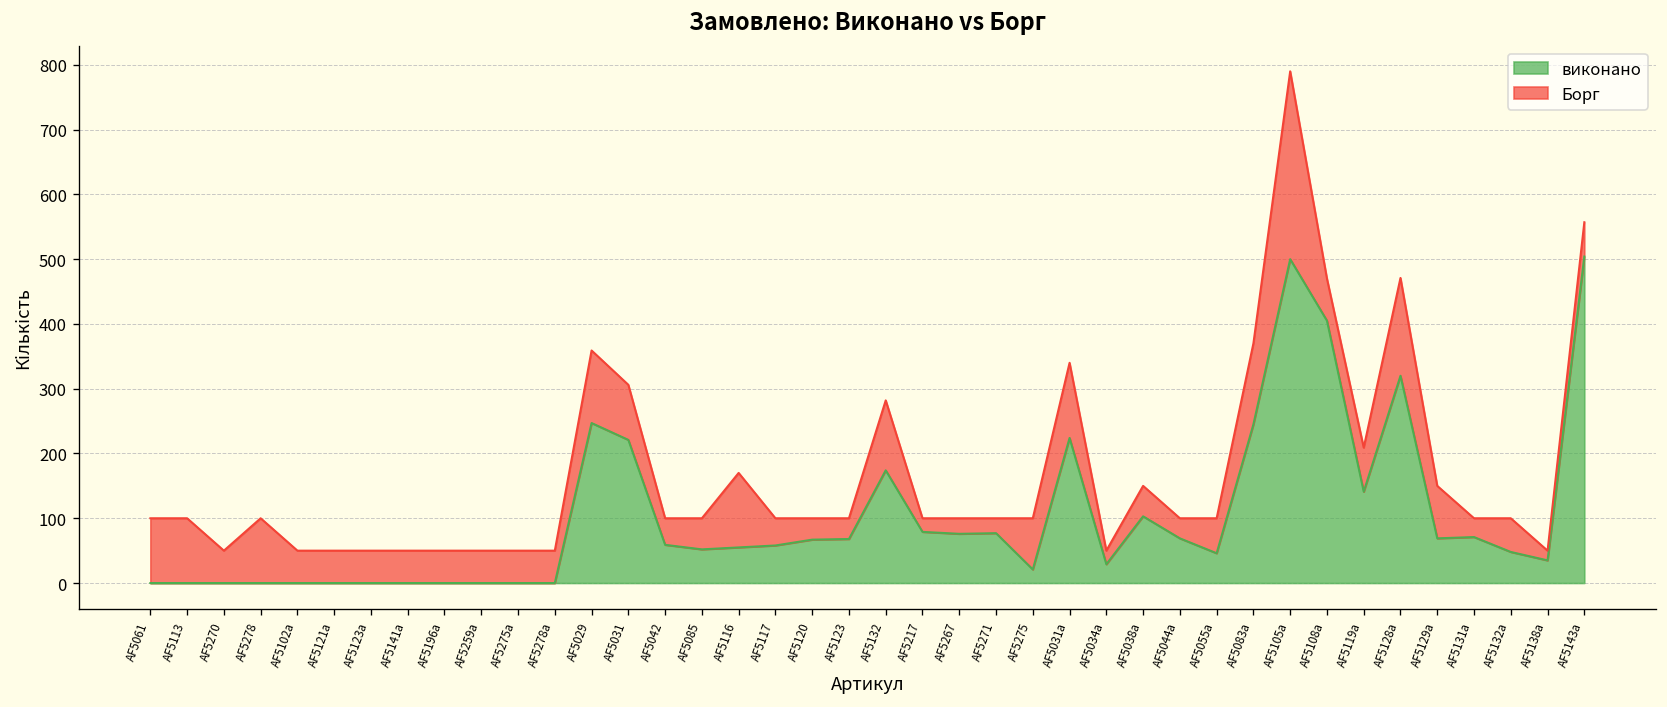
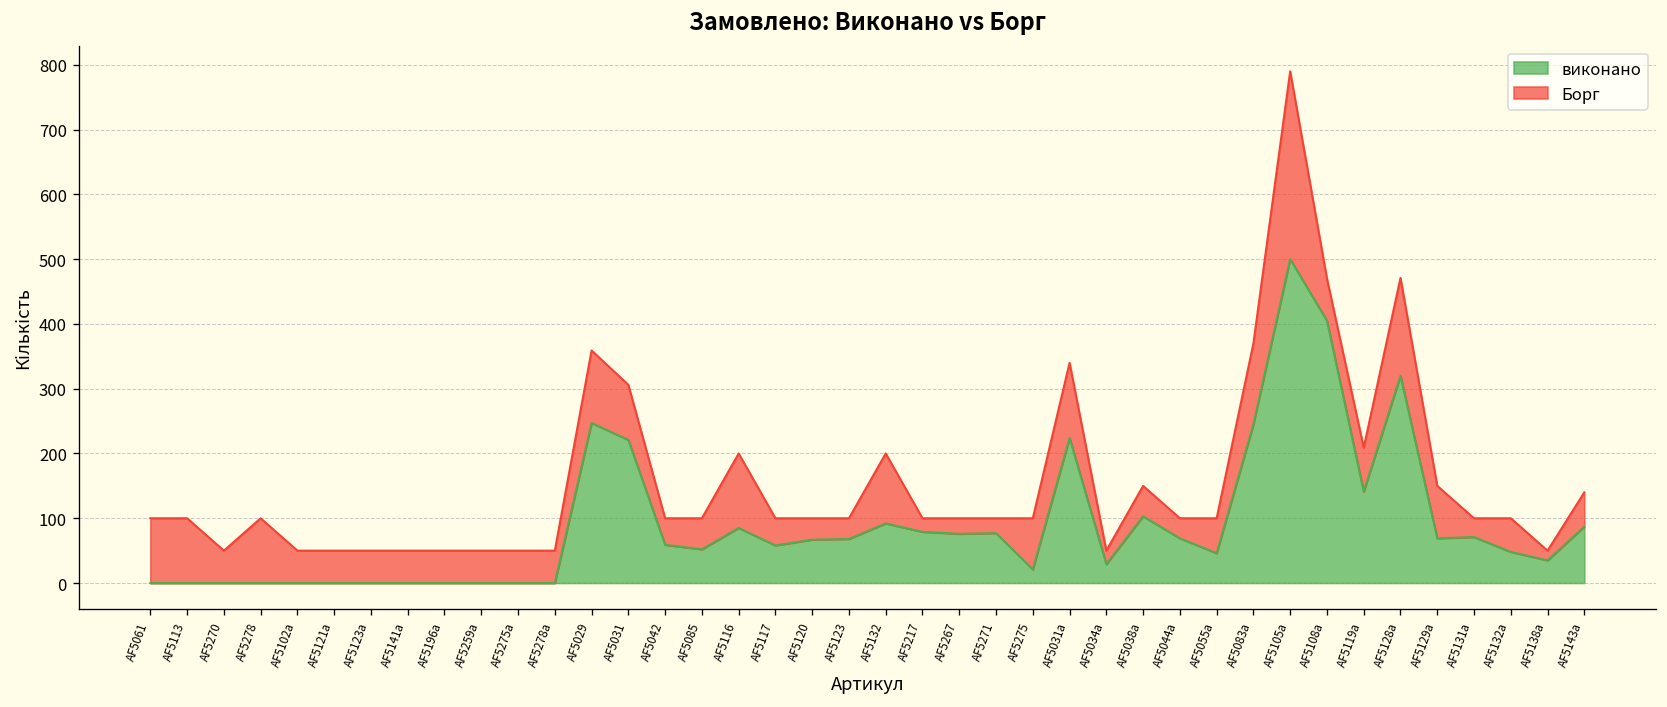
виконано, AF5116: 60 -> 90
виконано, AF5132: 170 -> 90
виконано, AF5143a: 500 -> 90
